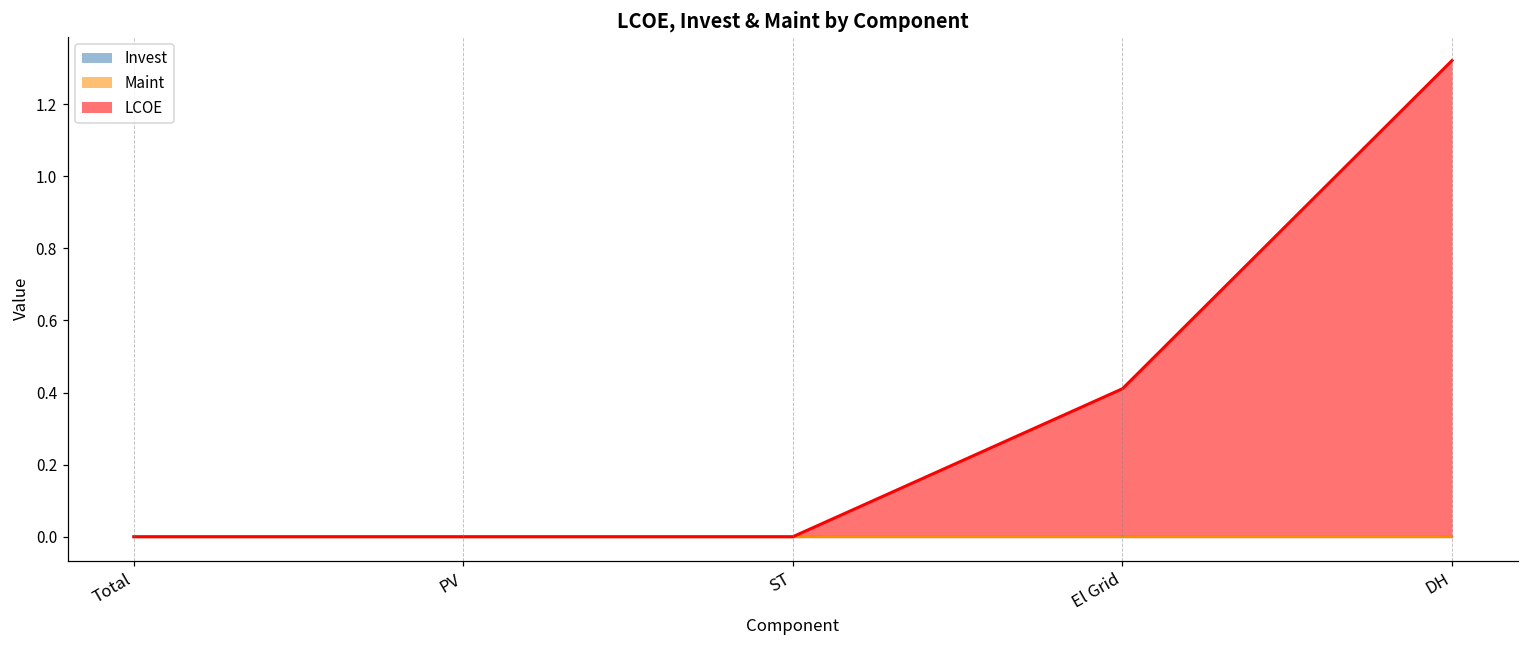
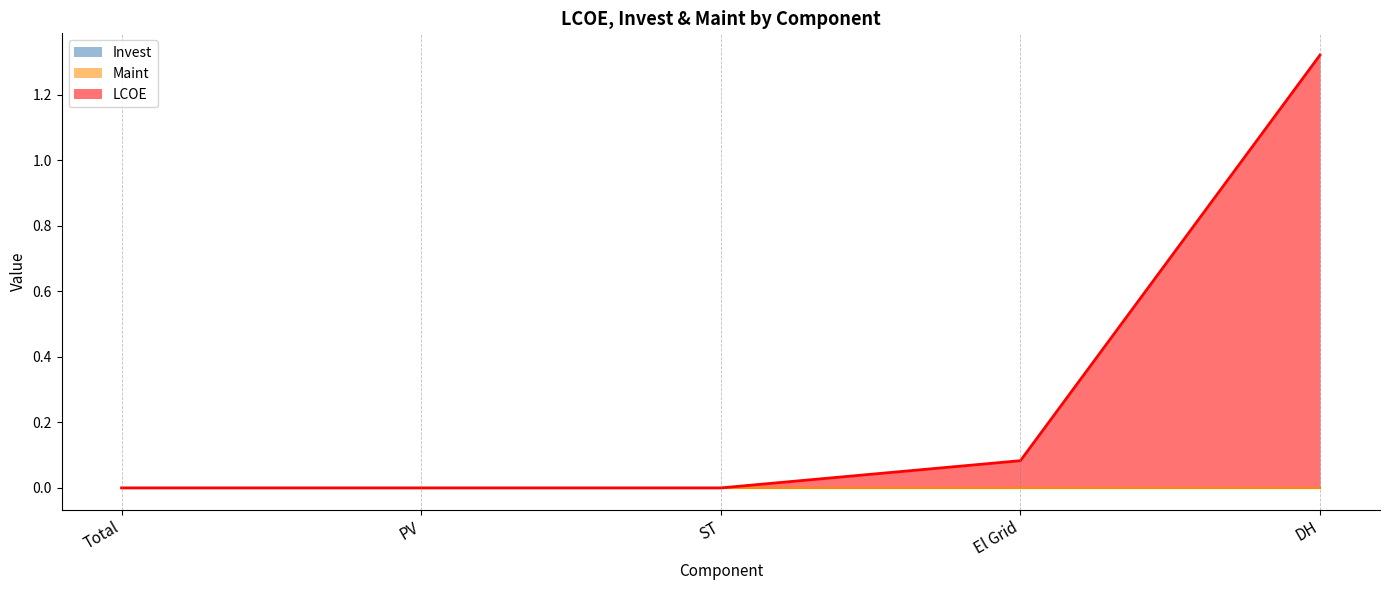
LCOE, El Grid: 0.41 -> 0.08
